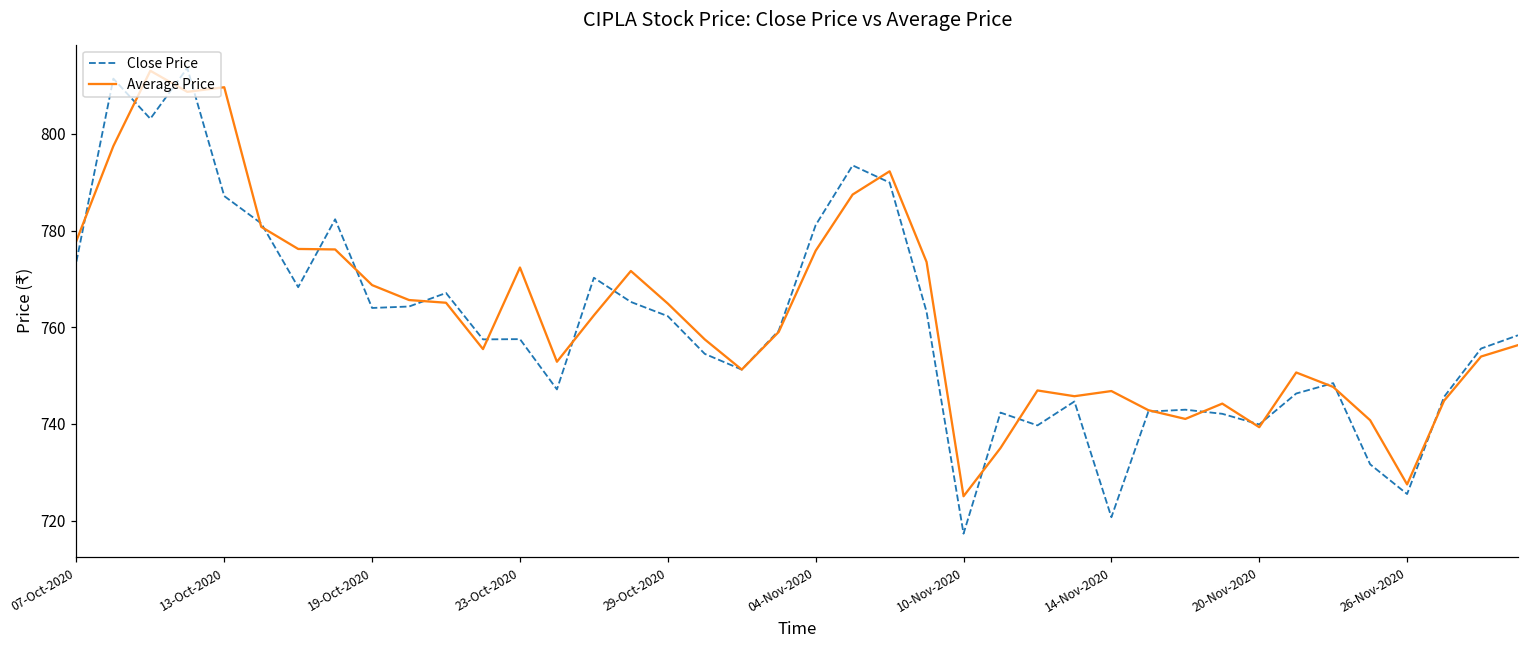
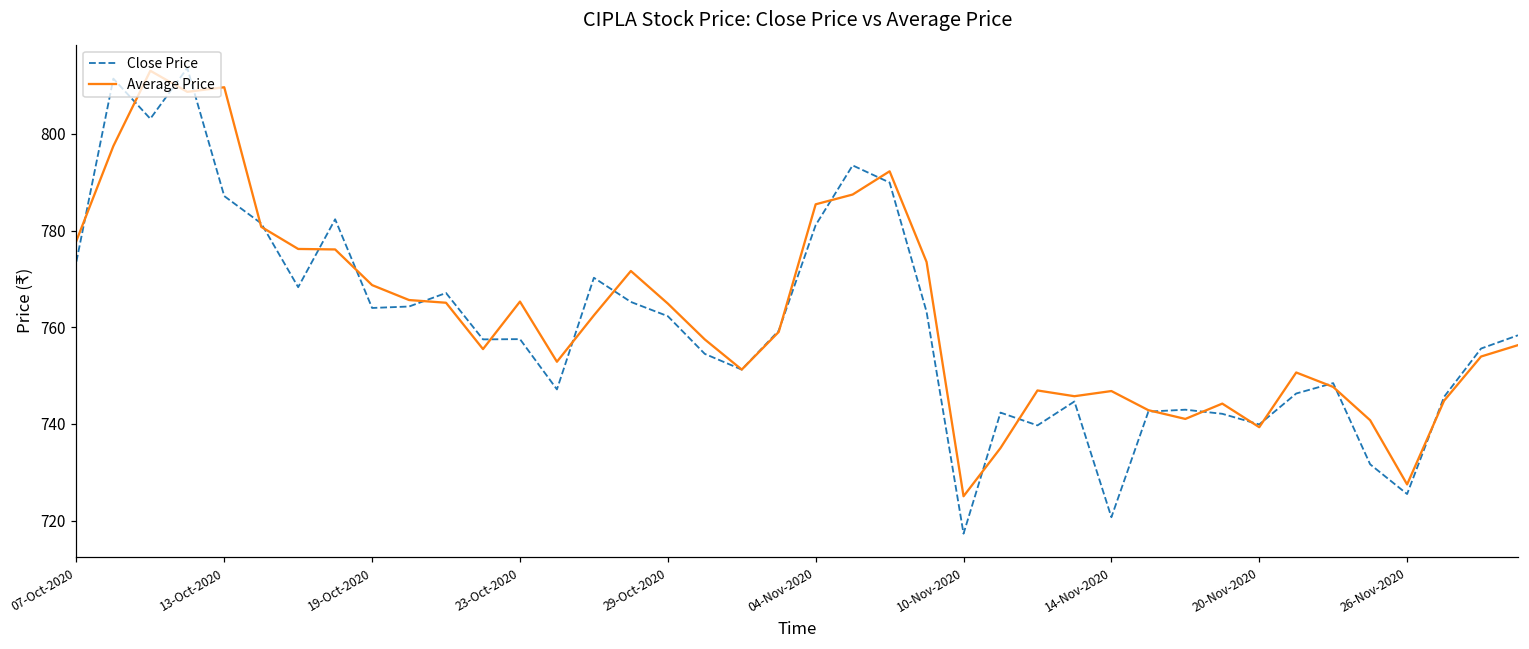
Average Price, 23-Oct-2020: 772 -> 765
Average Price, 04-Nov-2020: 776 -> 785
